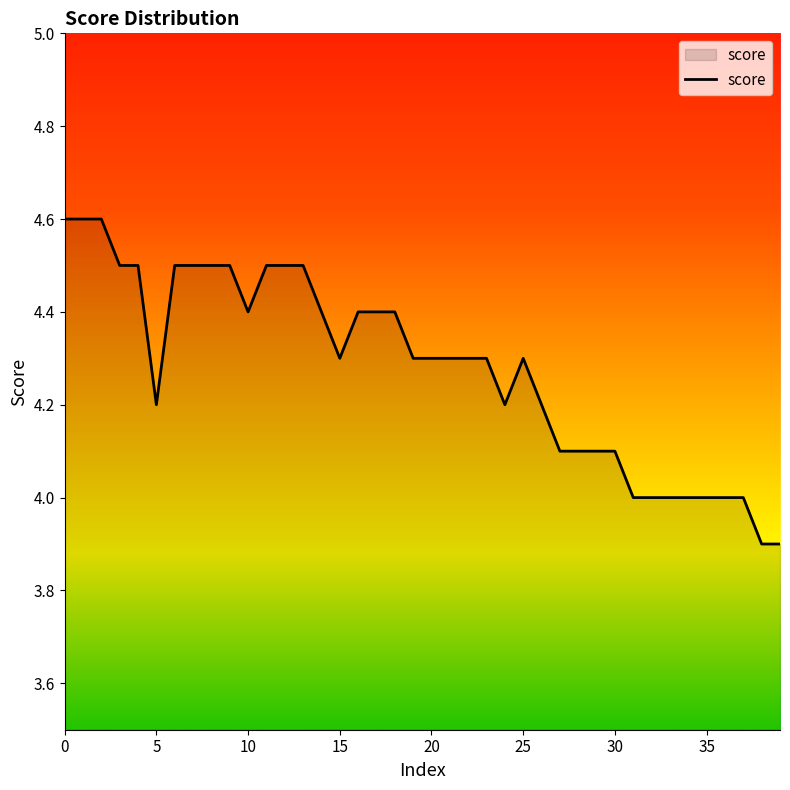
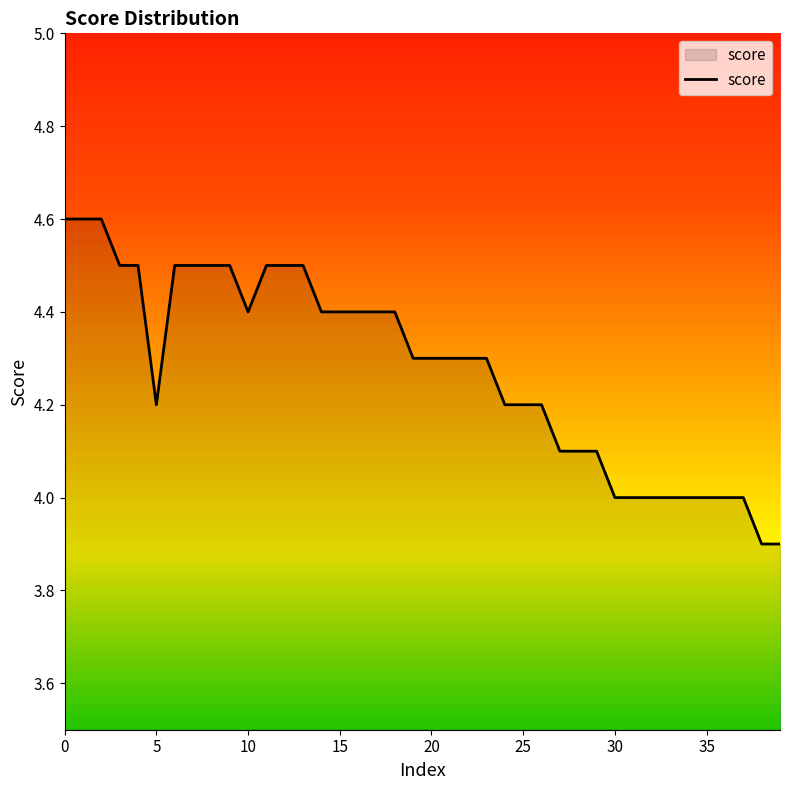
15: 4.3 -> 4.4
25: 4.3 -> 4.2
30: 4.1 -> 4.0
